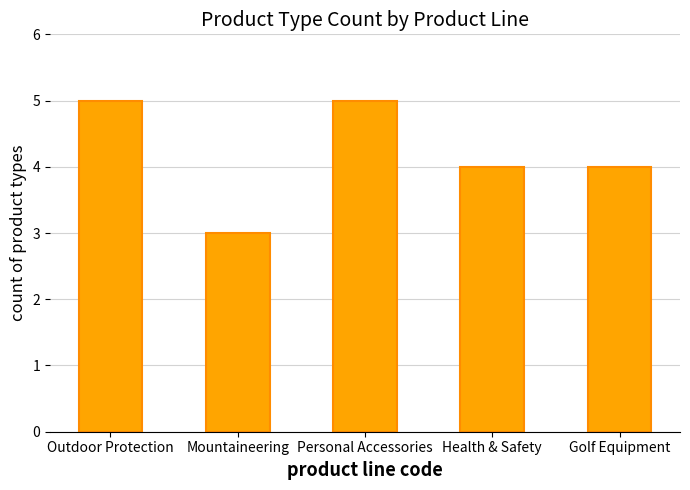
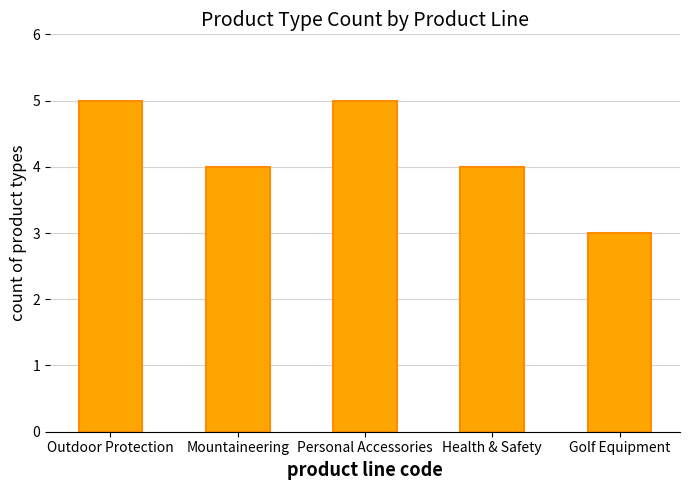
Mountaineering: 3 -> 4
Golf Equipment: 4 -> 3
